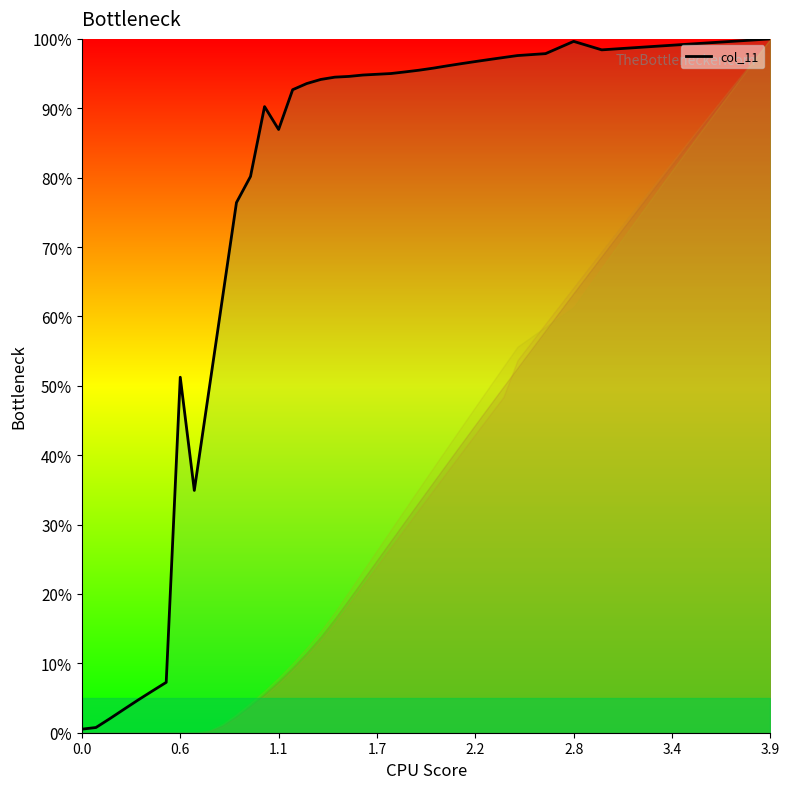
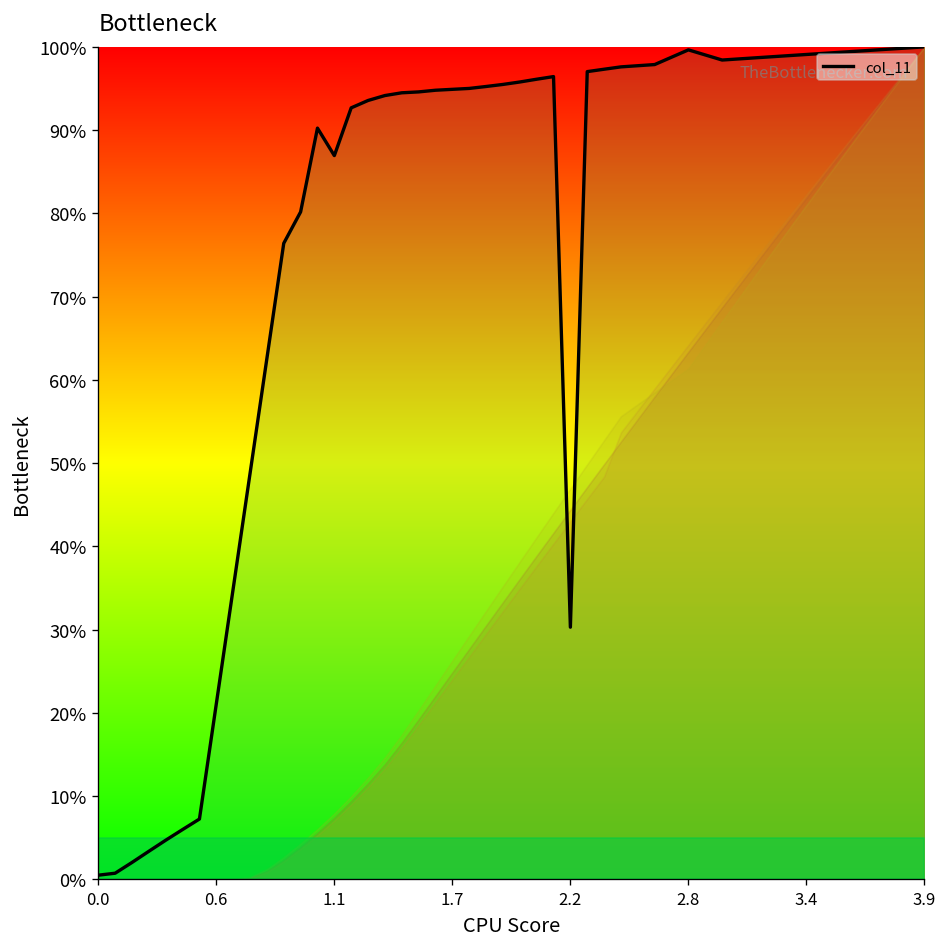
col_11, 0.6: 51% -> 21%
col_11, 2.2: 97% -> 30%
